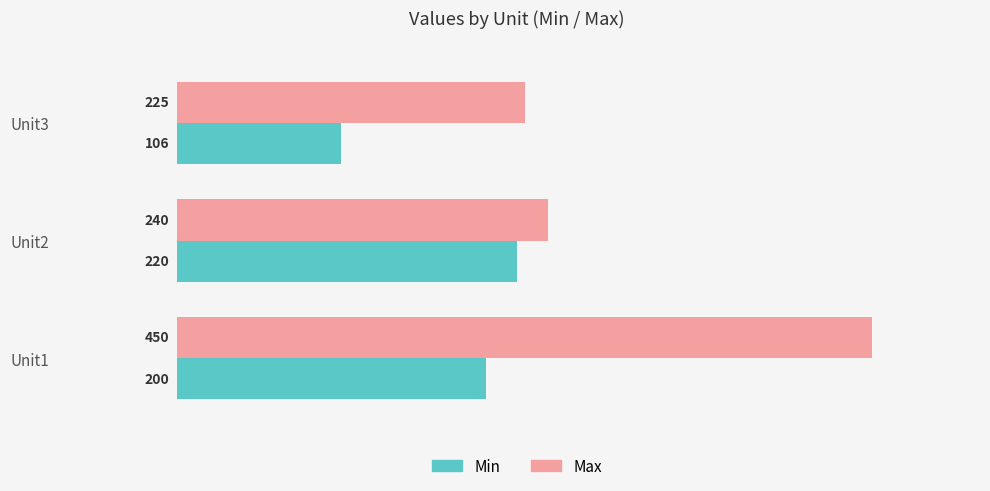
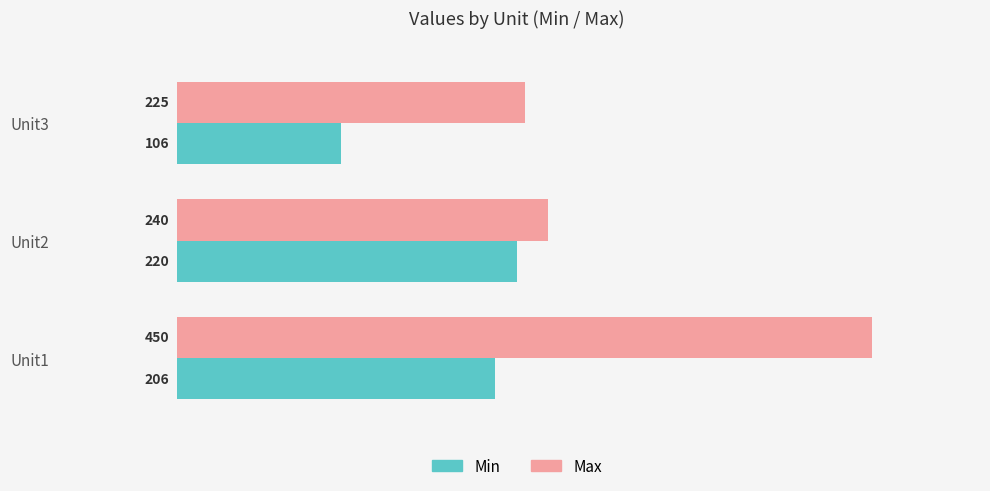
Min, Unit1: 200 -> 206
